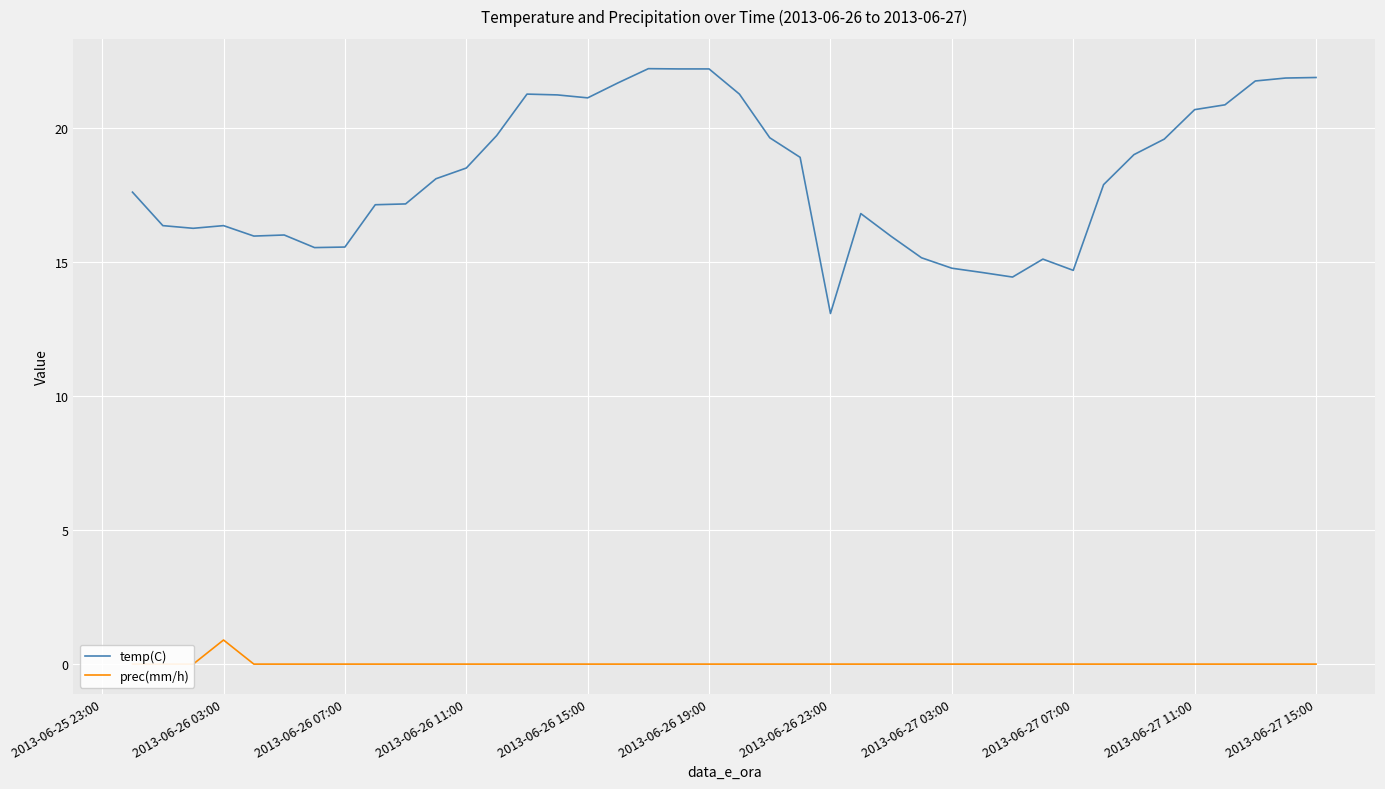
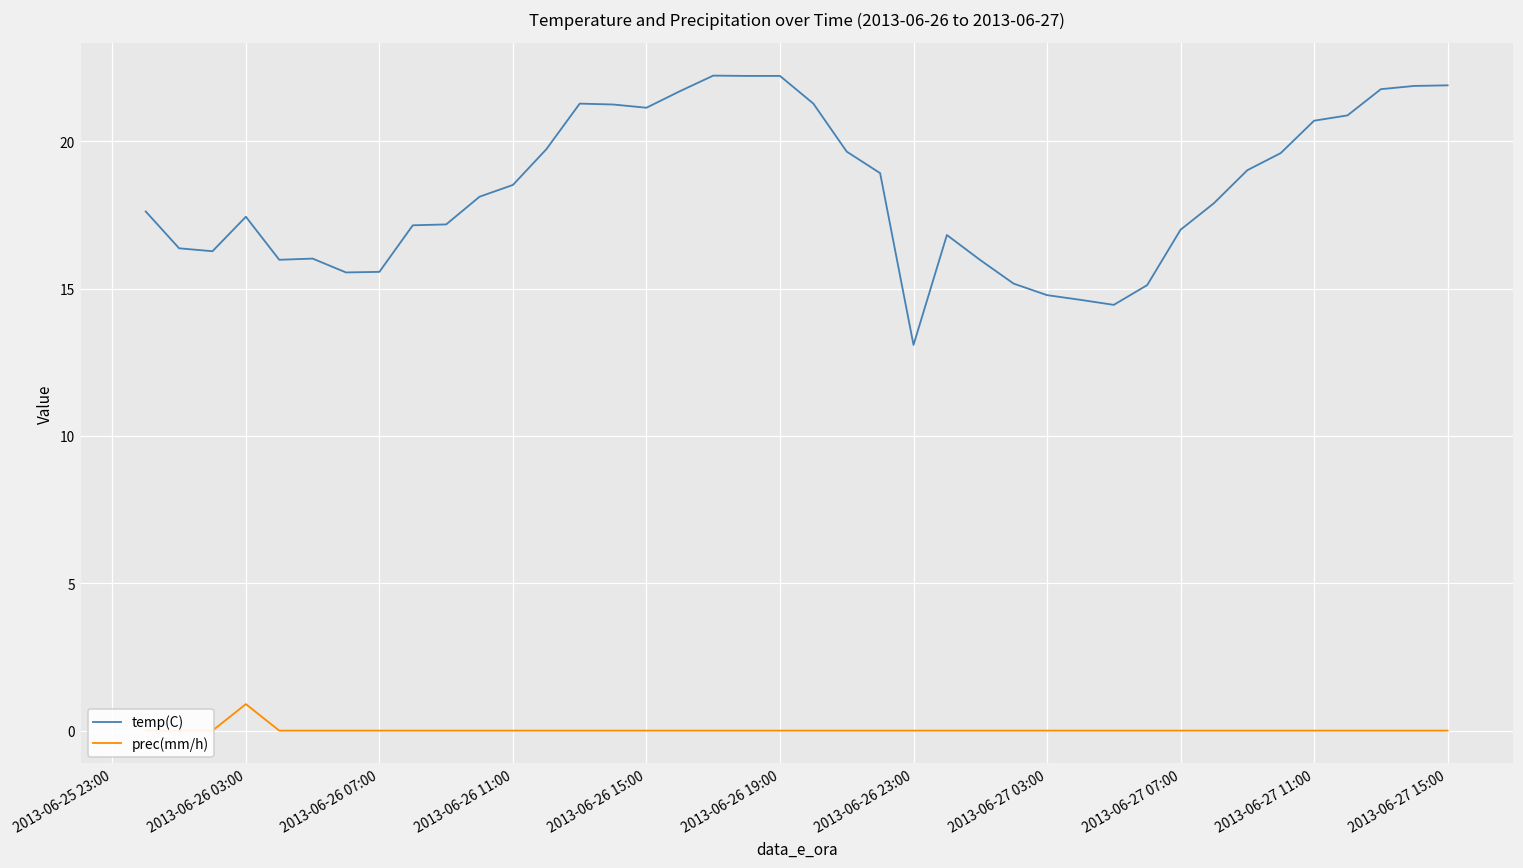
temp(C), 2013-06-26 03:00: 16.4 -> 17.4
temp(C), 2013-06-27 07:00: 14.7 -> 17.0
